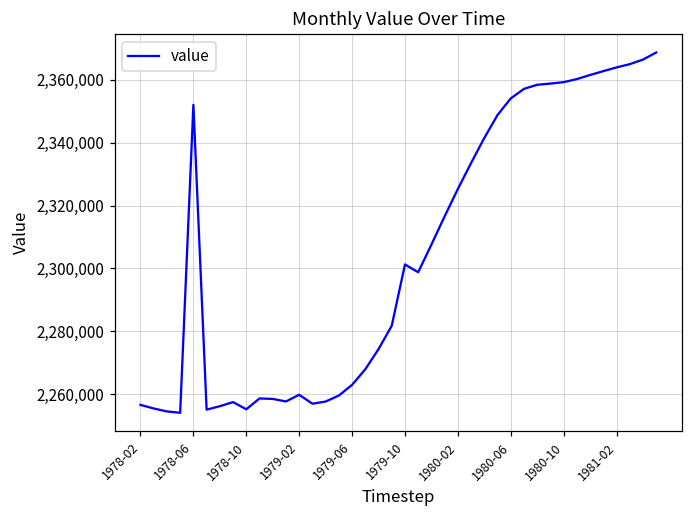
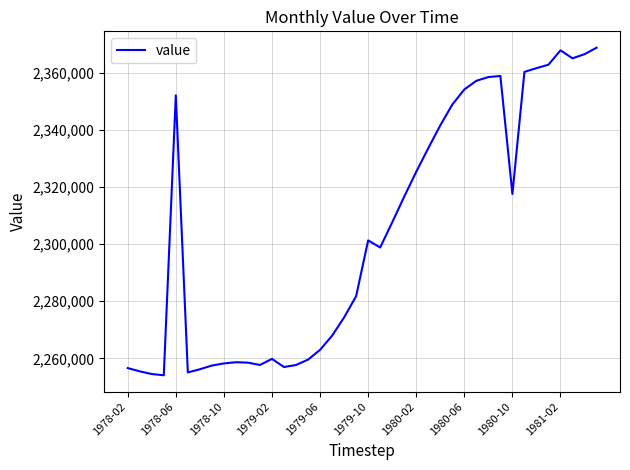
1978-10: 2,255,000 -> 2,258,000
1980-10: 2,359,000 -> 2,317,000
1981-02: 2,364,000 -> 2,368,000
